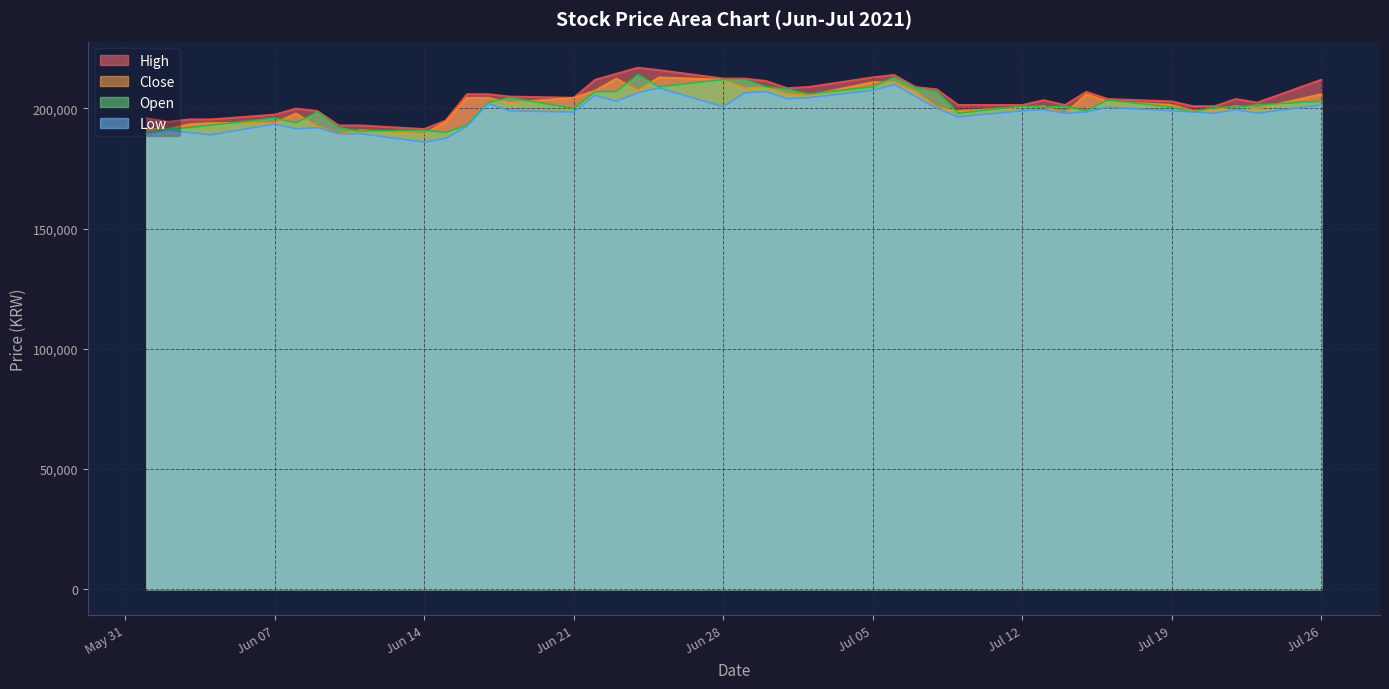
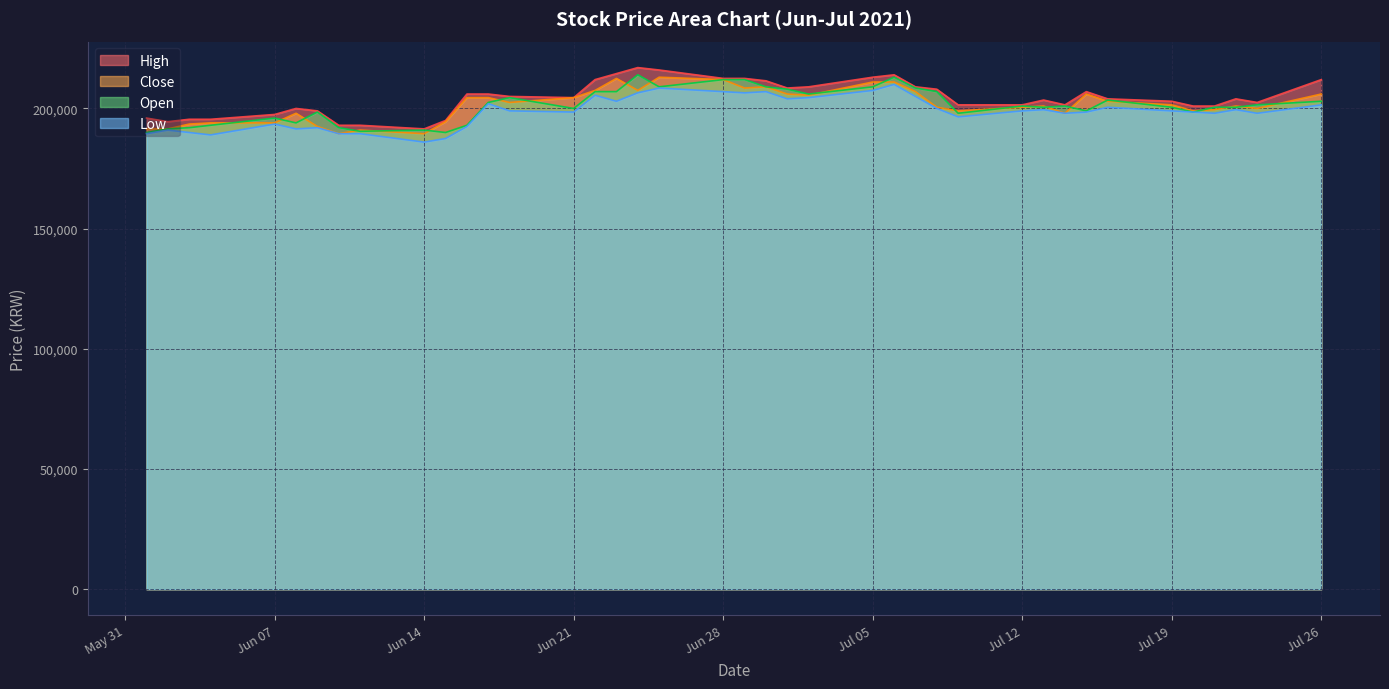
Low, Jun 28: 201,000 -> 207,000
